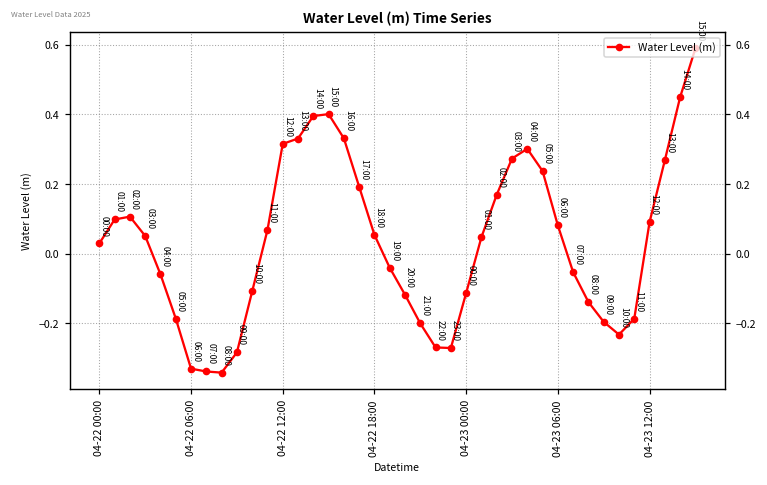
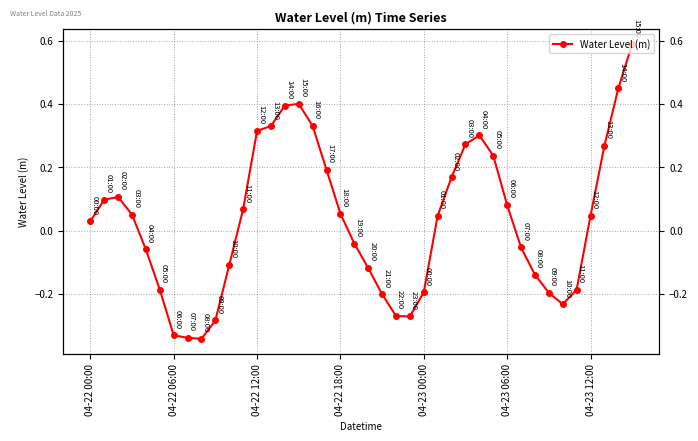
04-23 00:00: -0.11 -> -0.19
04-23 12:00: 0.09 -> 0.05
